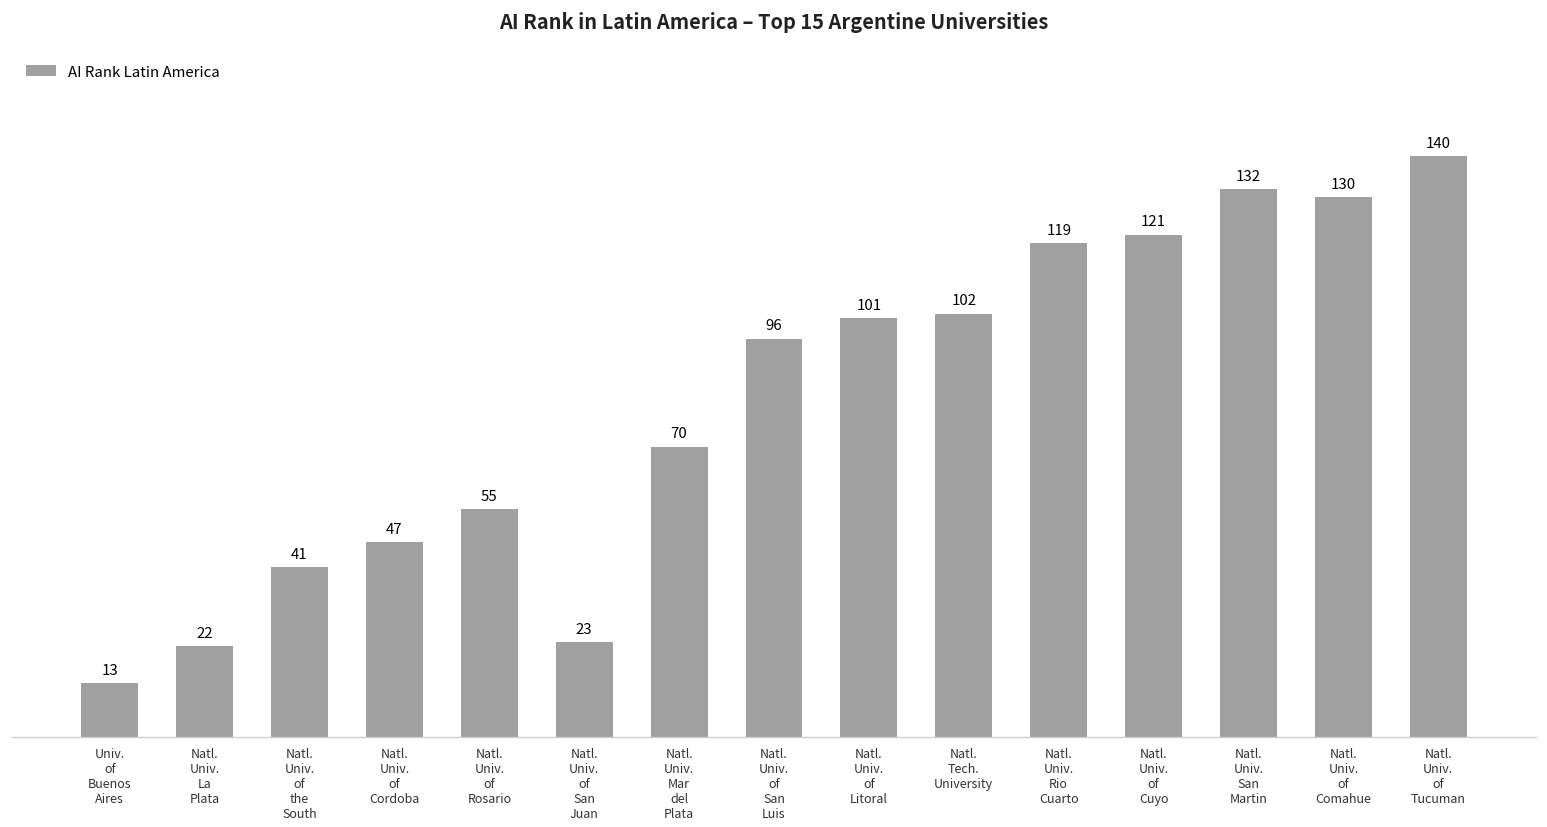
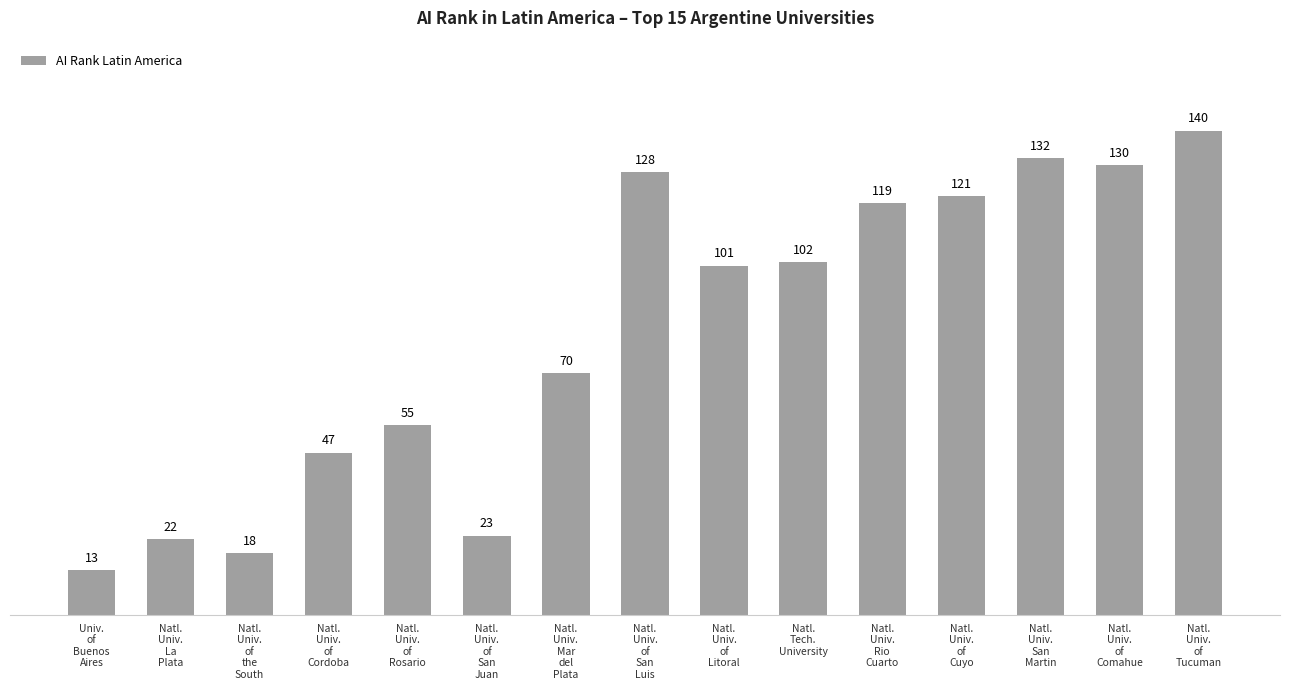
Natl. Univ. of the South: 41 -> 18
Natl. Univ. of San Luis: 96 -> 128
